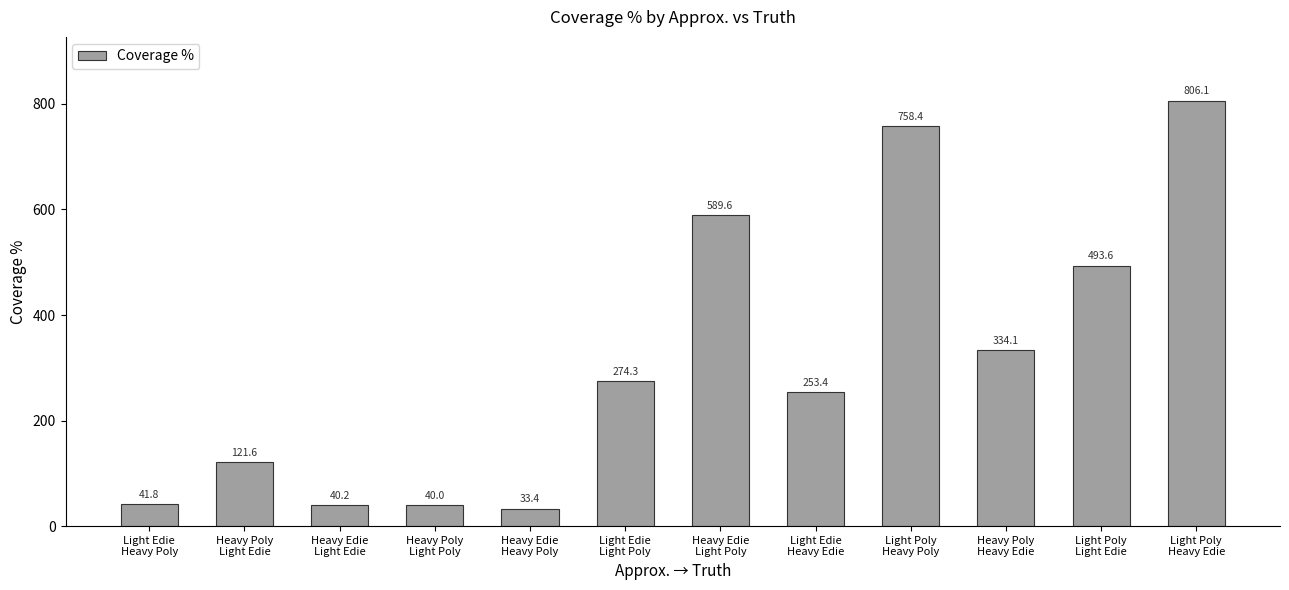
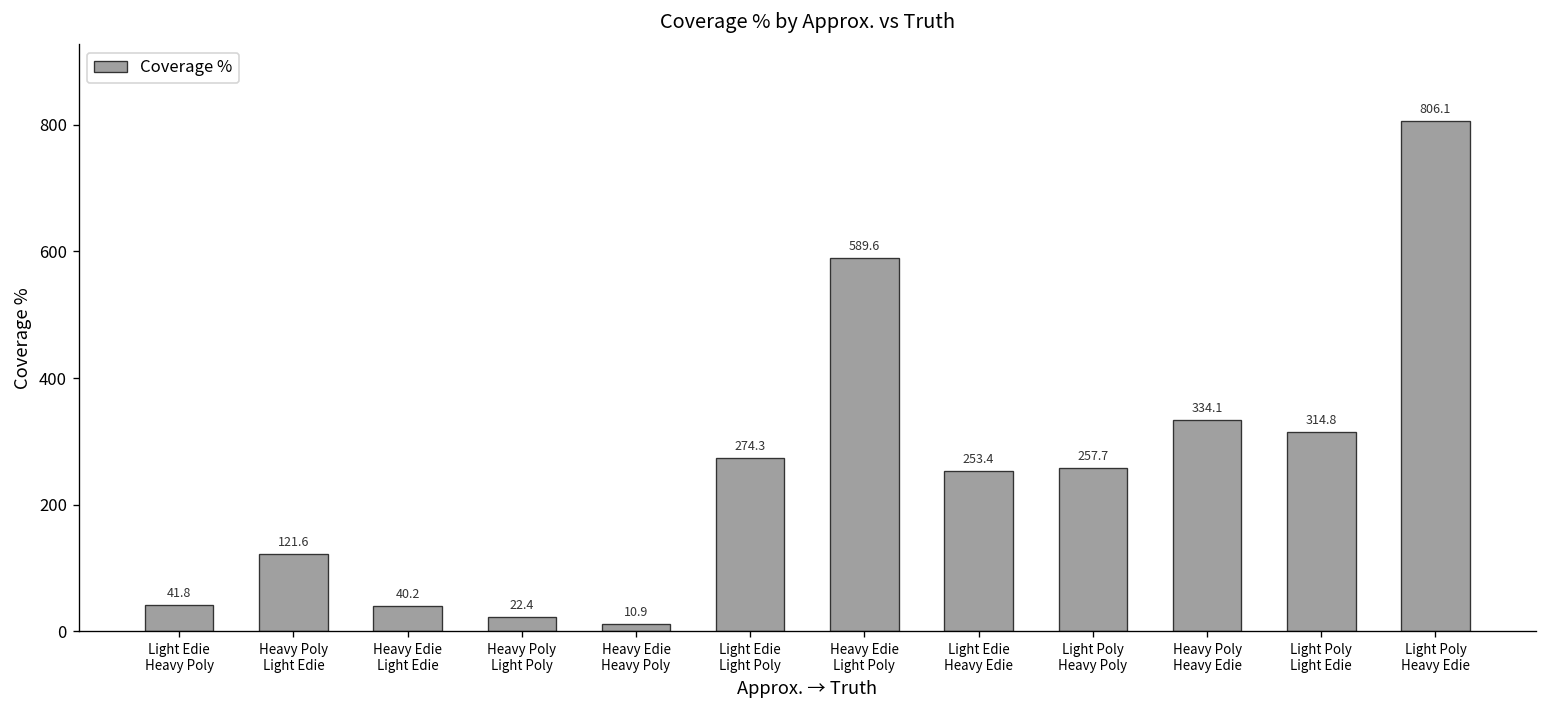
Heavy Poly Light Poly: 40.0 -> 22.4
Heavy Edie Heavy Poly: 33.4 -> 10.9
Light Poly Heavy Poly: 758.4 -> 257.7
Light Poly Light Edie: 493.6 -> 314.8
